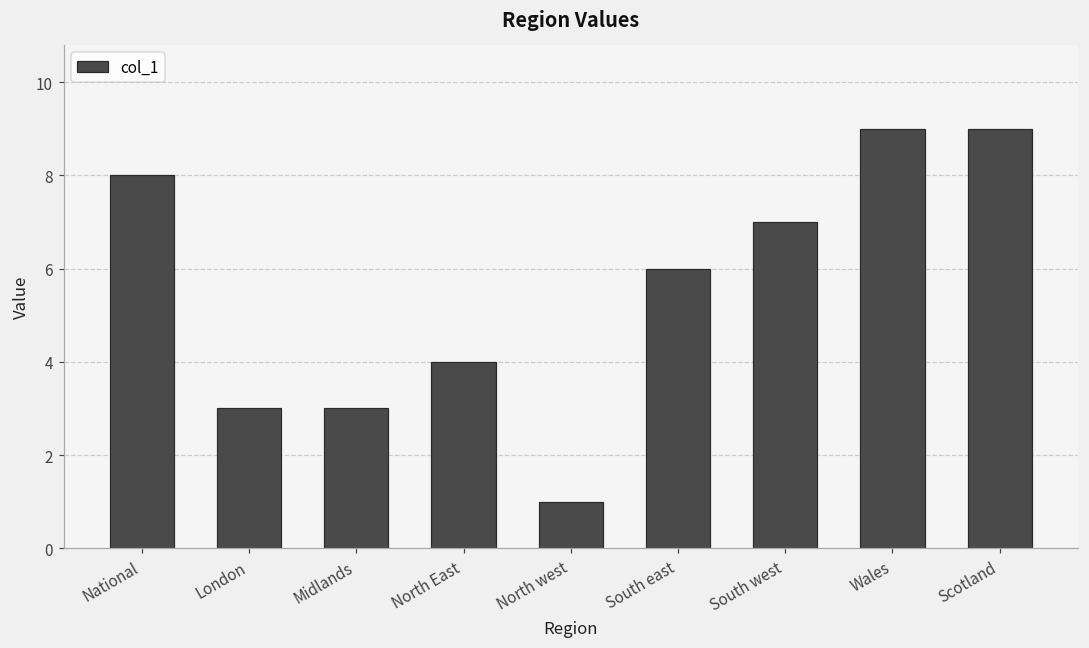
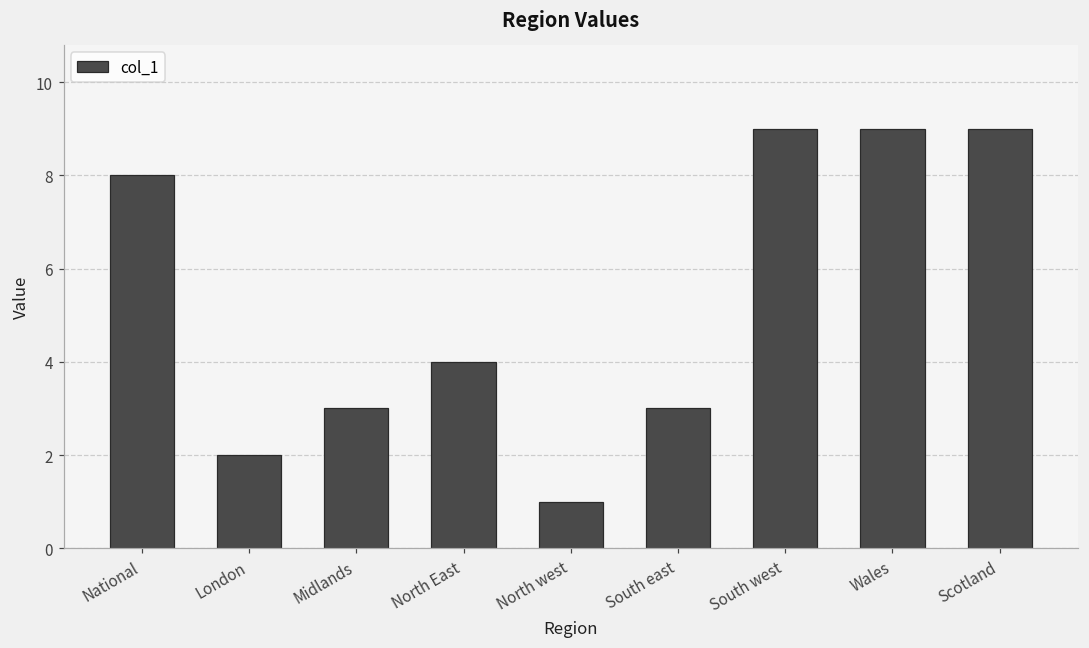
London: 3 -> 2
South east: 6 -> 3
South west: 7 -> 9
